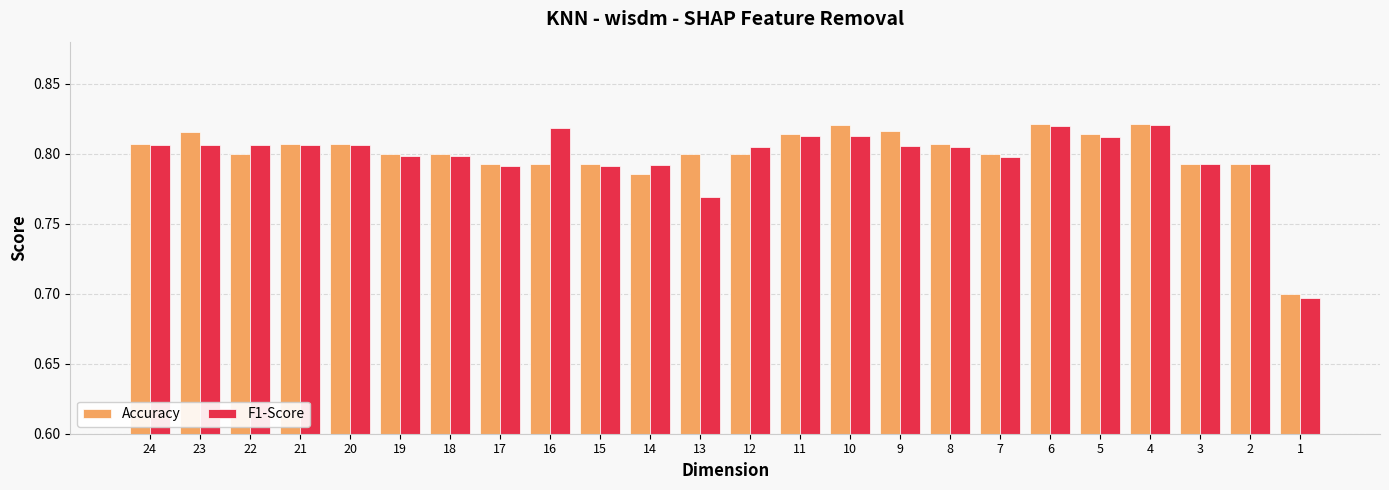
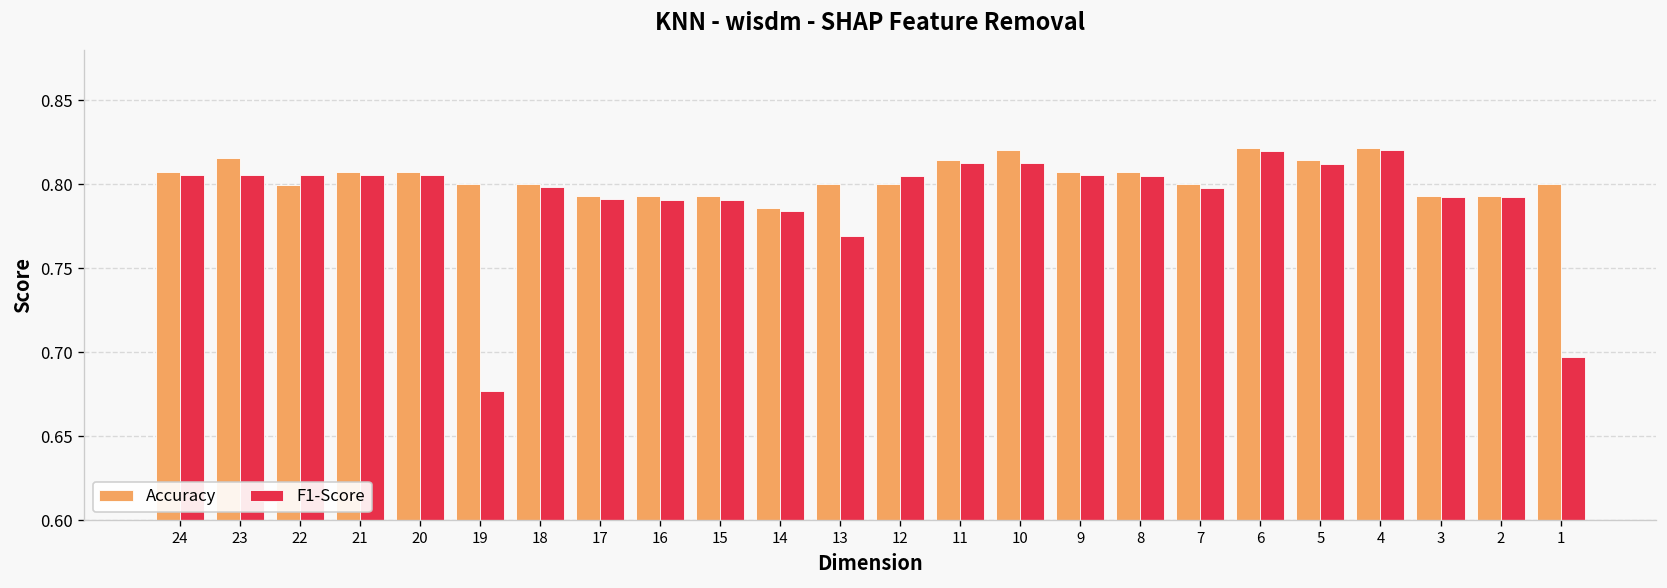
F1-Score, 19: 0.799 -> 0.677
F1-Score, 16: 0.819 -> 0.791
F1-Score, 14: 0.792 -> 0.784
Accuracy, 9: 0.816 -> 0.807
Accuracy, 1: 0.7 -> 0.8
